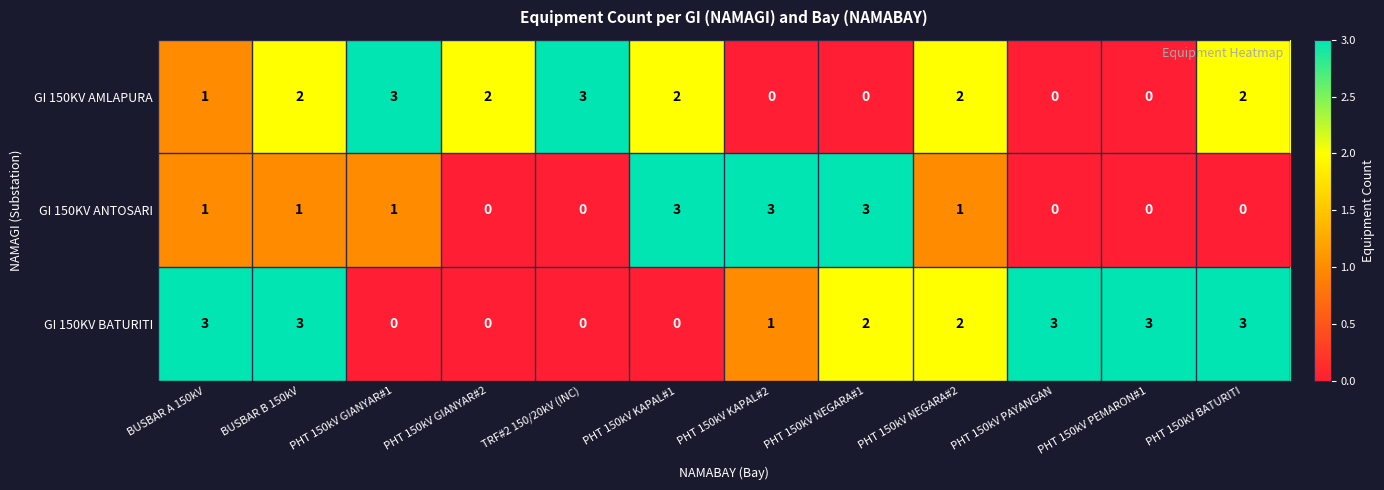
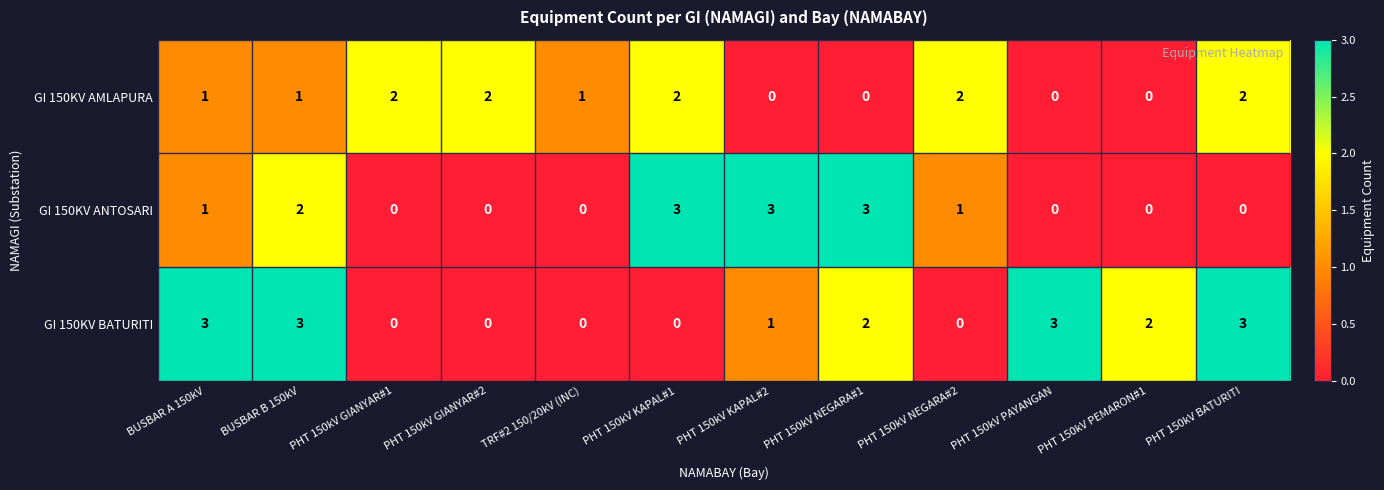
GI 150KV AMLAPURA, BUSBAR B 150kV: 2 -> 1
GI 150KV AMLAPURA, PHT 150kV GIANYAR#1: 3 -> 2
GI 150KV AMLAPURA, TRF#2 150/20kV (INC): 3 -> 1
GI 150KV ANTOSARI, BUSBAR B 150kV: 1 -> 2
GI 150KV ANTOSARI, PHT 150kV GIANYAR#1: 1 -> 0
GI 150KV BATURITI, PHT 150kV NEGARA#2: 2 -> 0
GI 150KV BATURITI, PHT 150kV PEMARON#1: 3 -> 2
